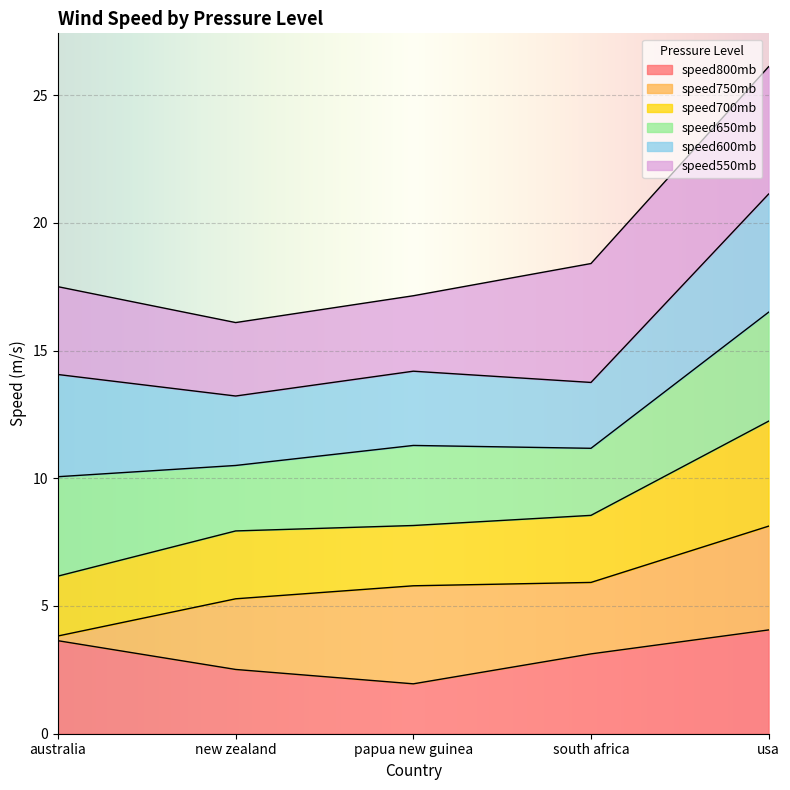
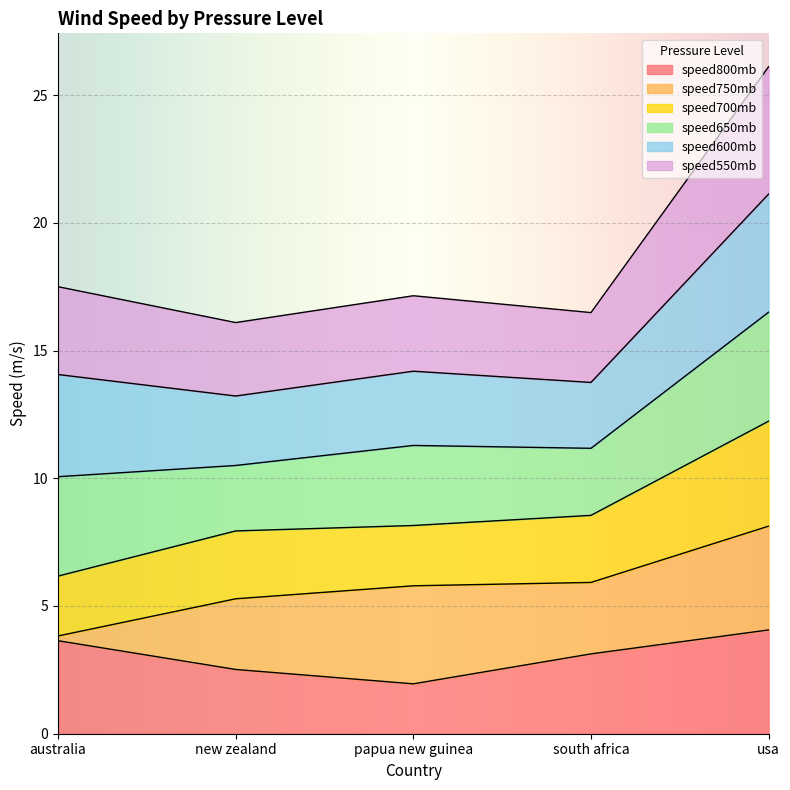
speed550mb, south africa: 4.7 -> 2.7
